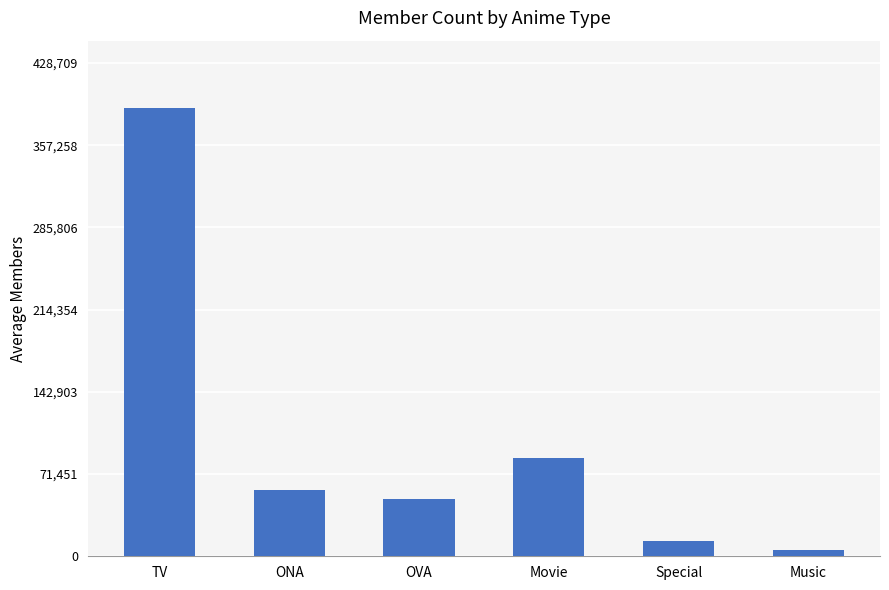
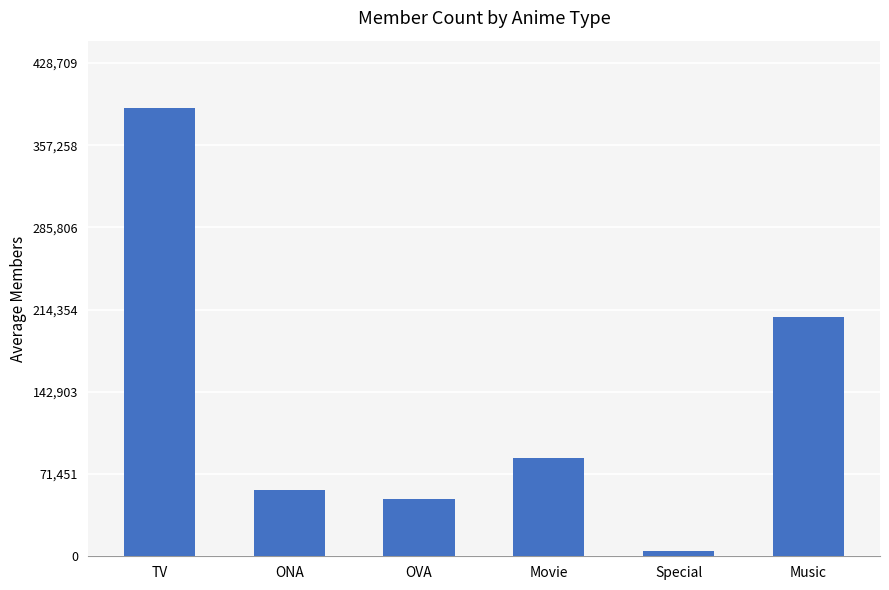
Special: 14,000 -> 5,000
Music: 5,000 -> 208,000
